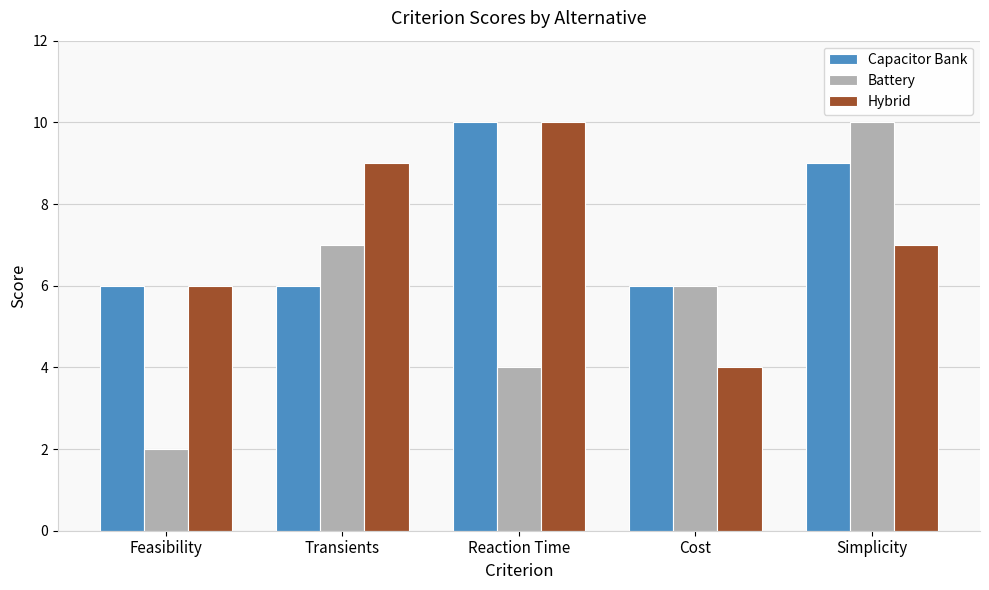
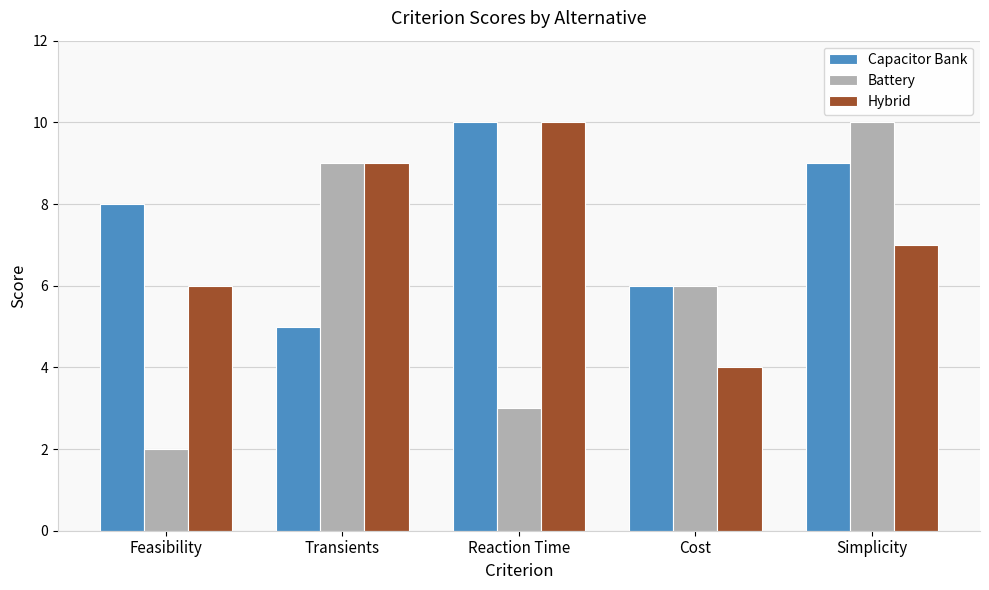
Capacitor Bank, Feasibility: 6 -> 8
Capacitor Bank, Transients: 6 -> 5
Battery, Transients: 7 -> 9
Battery, Reaction Time: 4 -> 3
